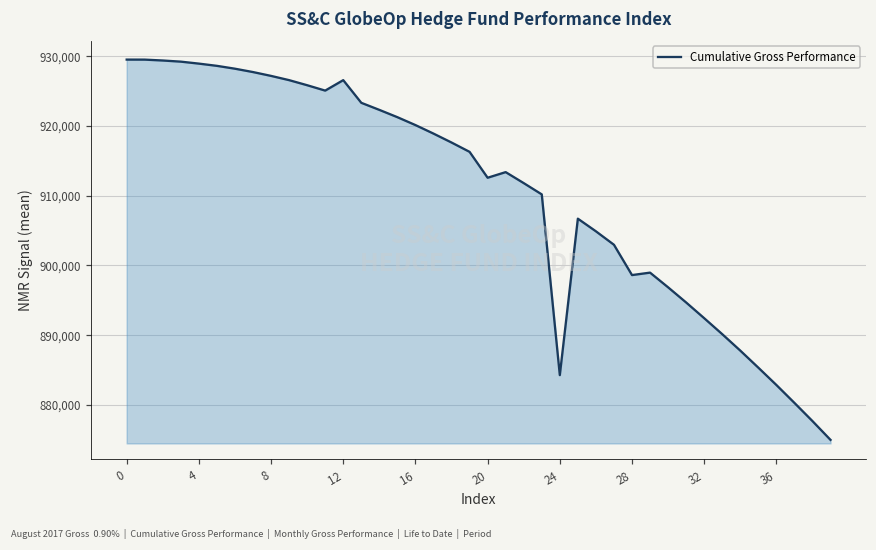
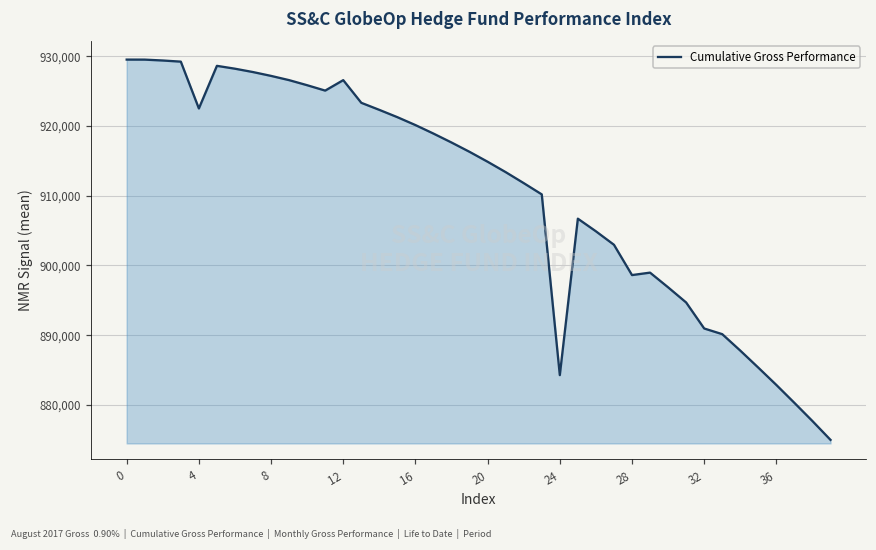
4: 929,000 -> 923,000
20: 913,000 -> 915,000
32: 892,000 -> 891,000
